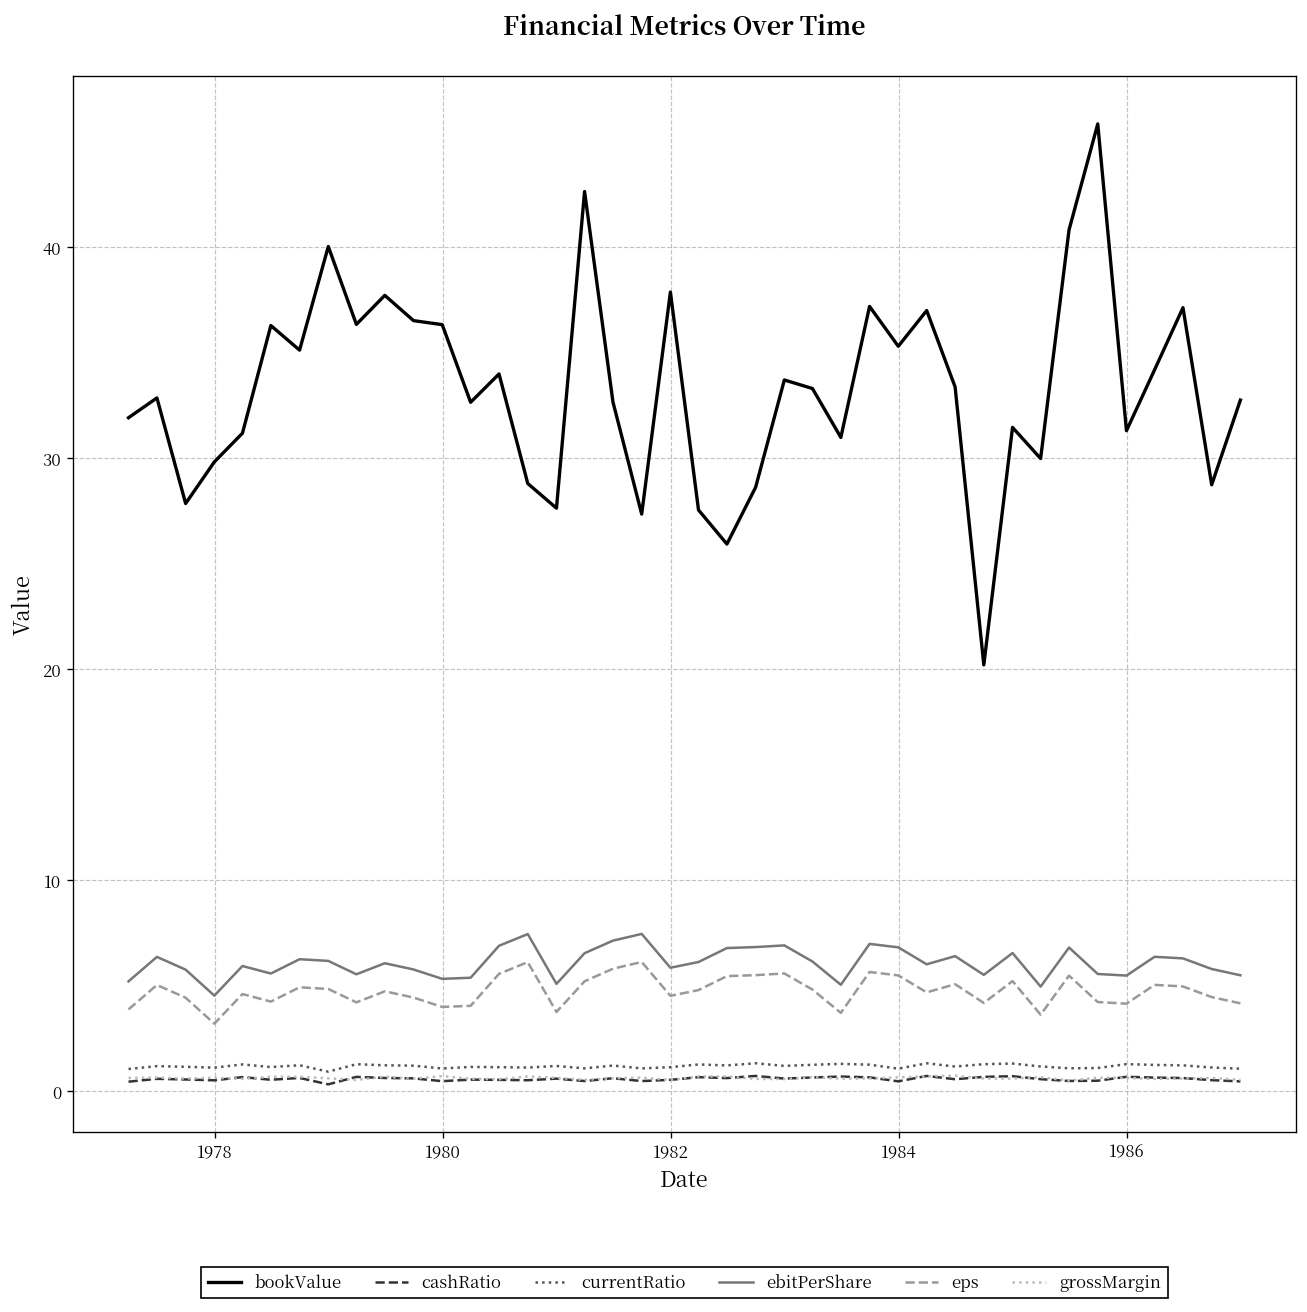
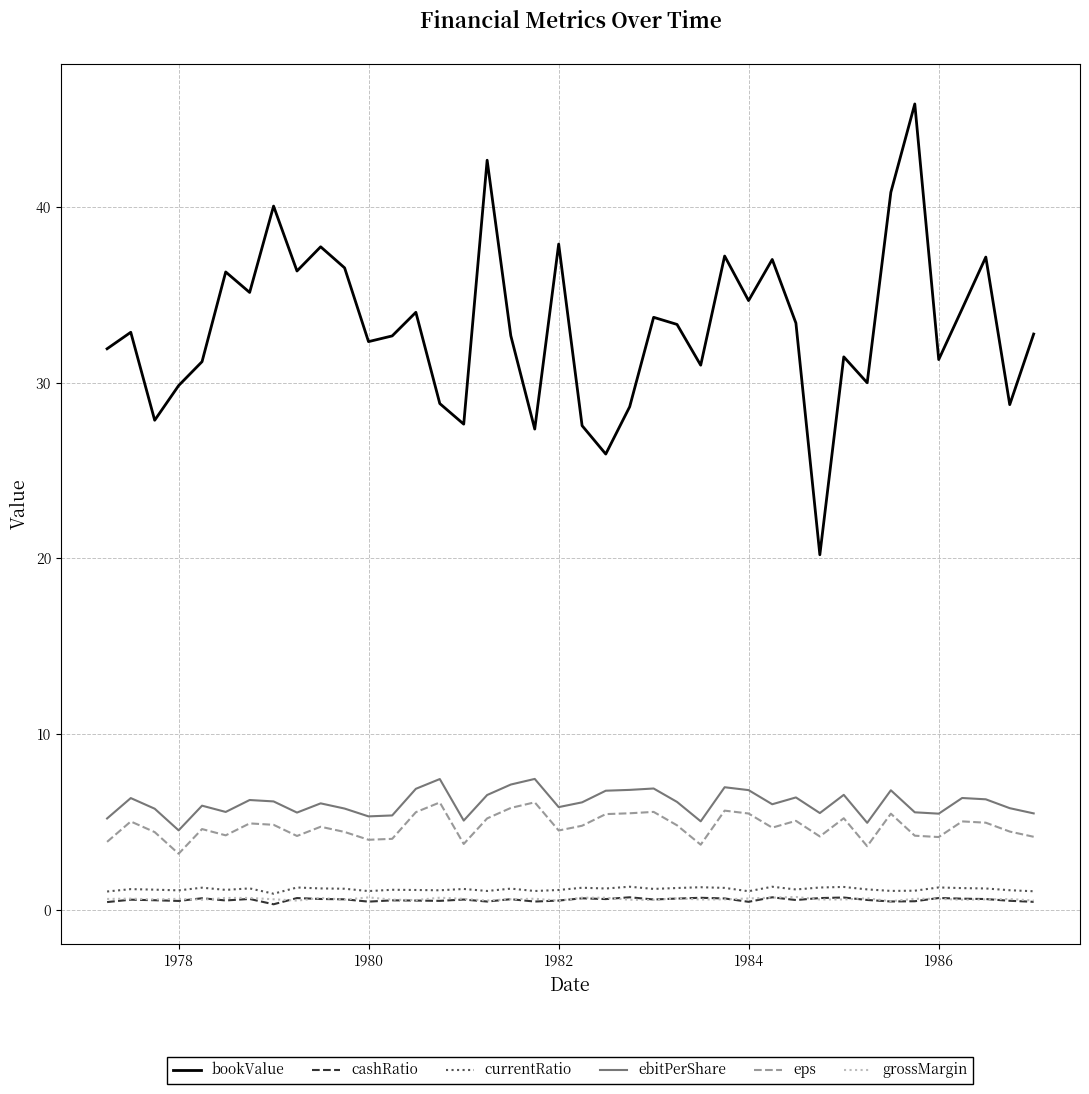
bookValue, 1980: 36.3 -> 32.3
bookValue, 1984: 35.3 -> 34.7
